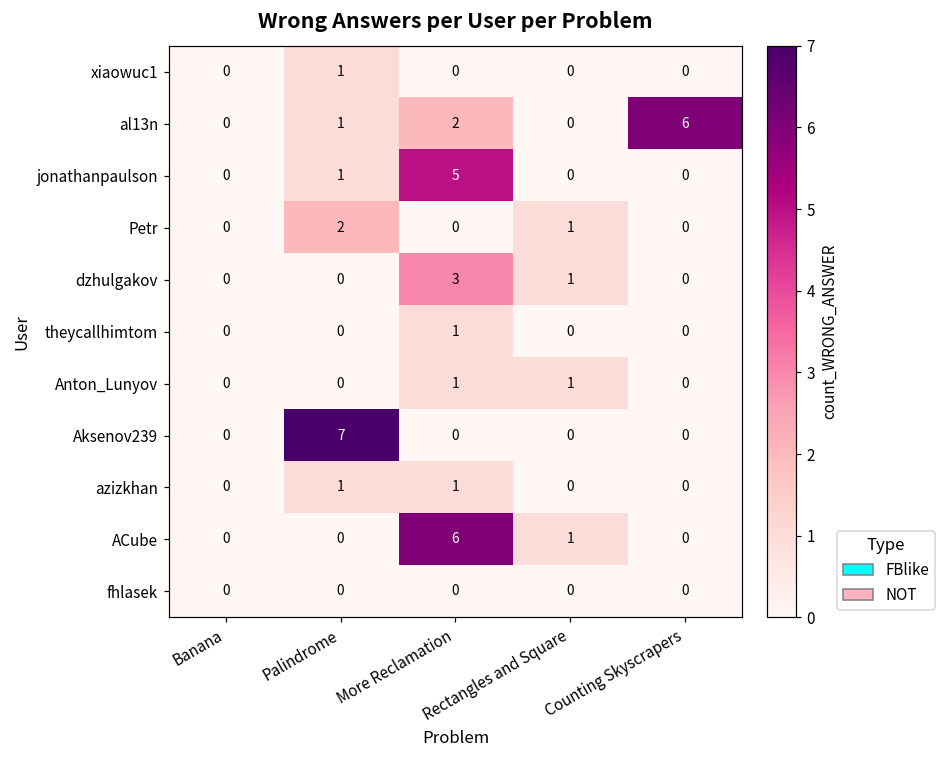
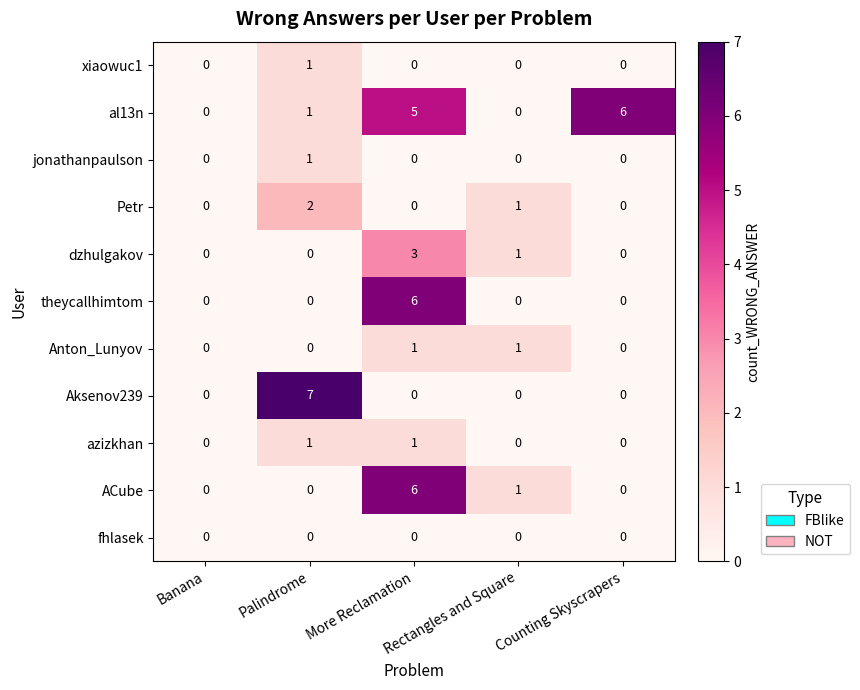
al13n, More Reclamation: 2 -> 5
jonathanpaulson, More Reclamation: 5 -> 0
theycallhimtom, More Reclamation: 1 -> 6
